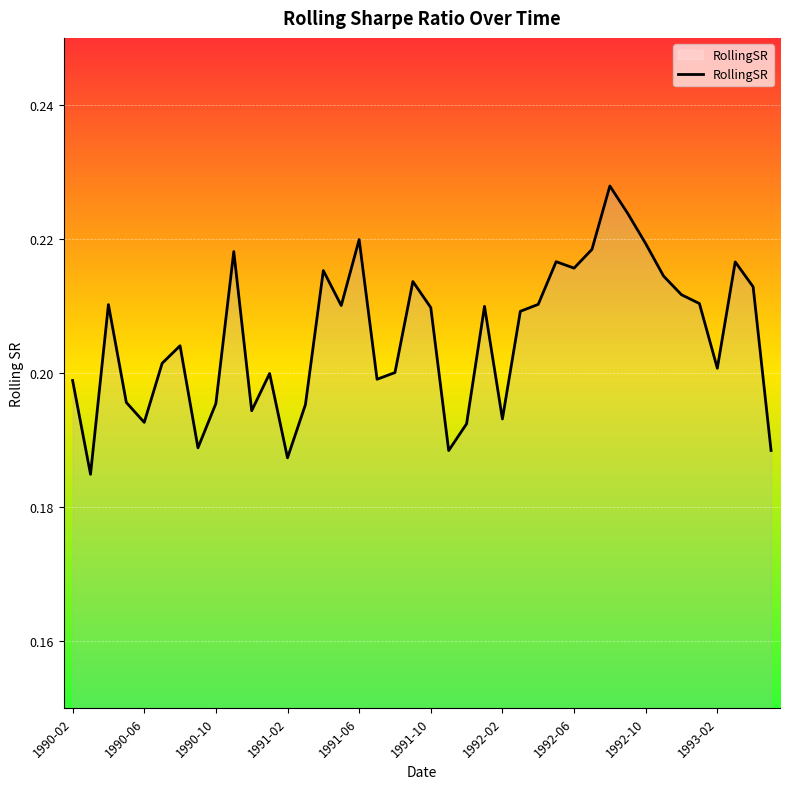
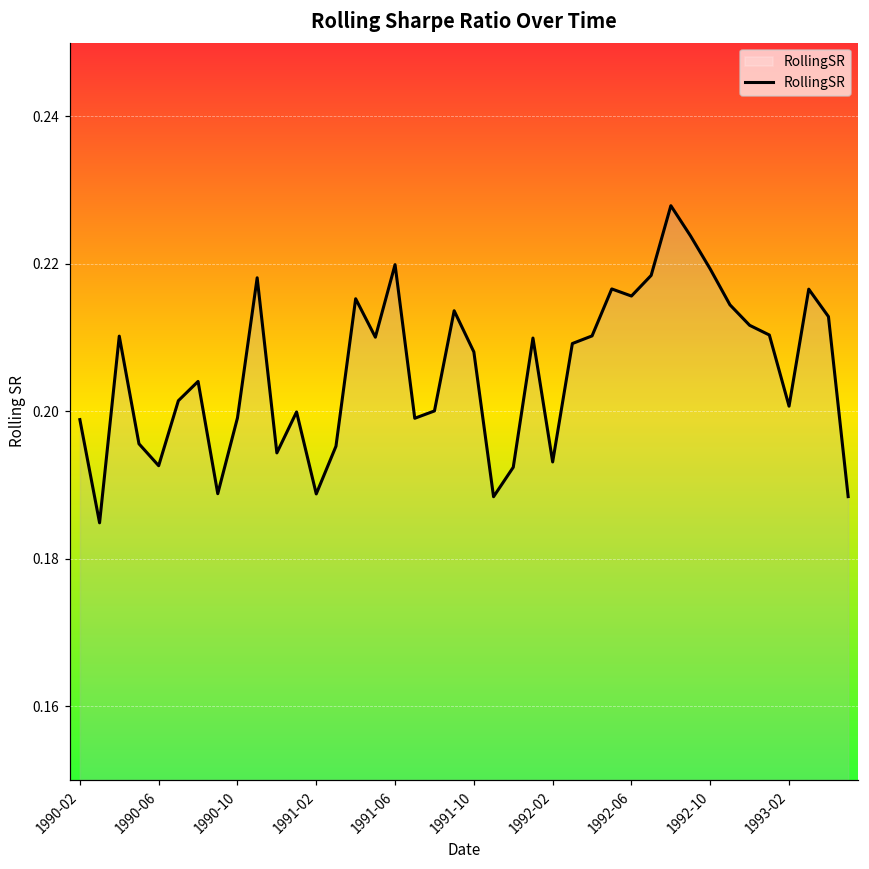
1990-10: 0.195 -> 0.199
1991-02: 0.187 -> 0.189
1991-10: 0.210 -> 0.208
